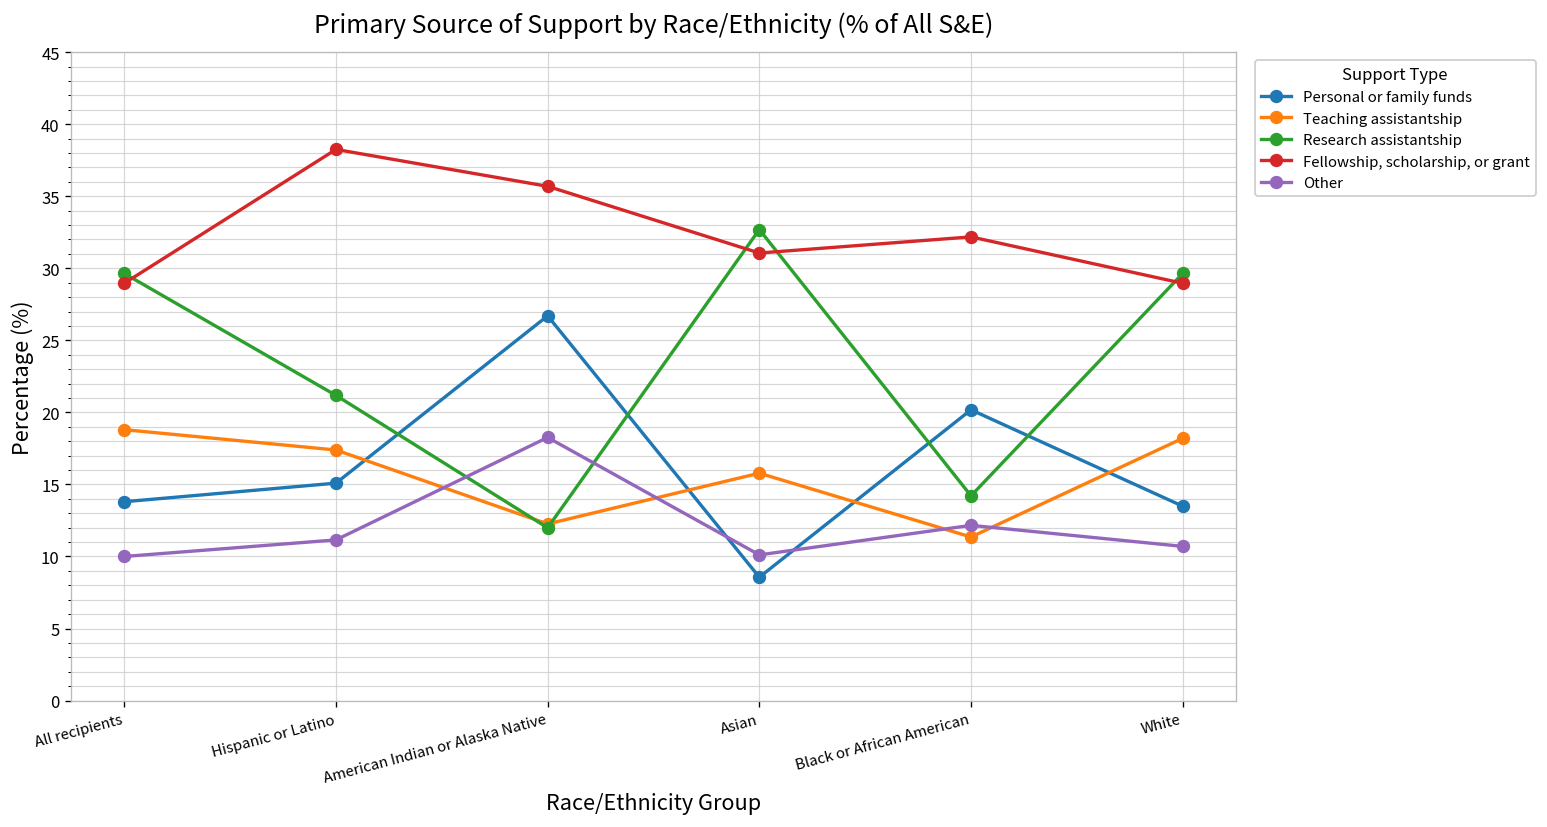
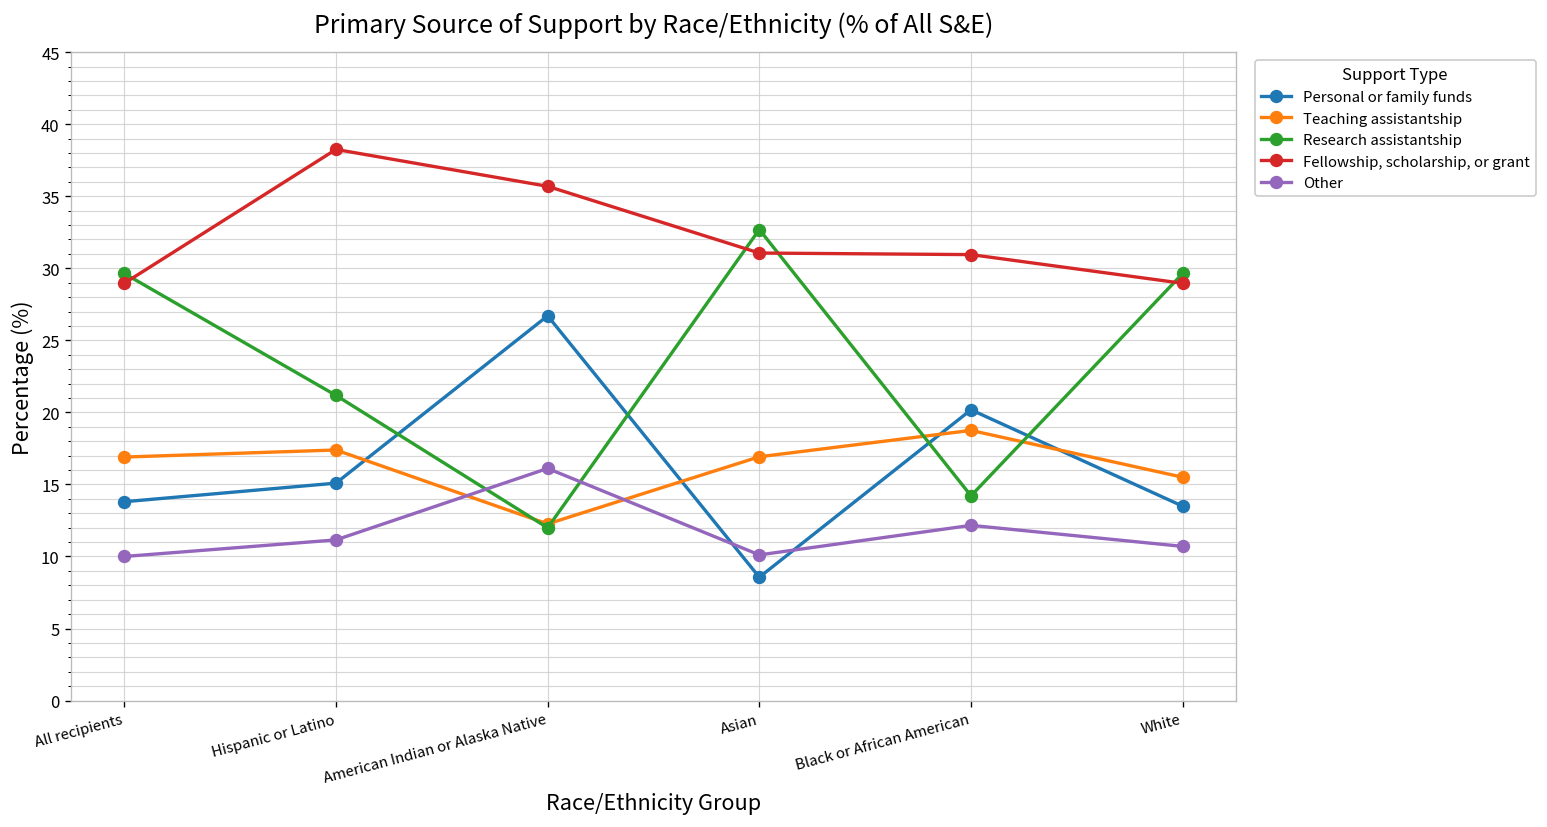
Teaching assistantship, All recipients: 18.8 -> 16.9
Other, American Indian or Alaska Native: 18.3 -> 16.1
Teaching assistantship, Asian: 15.8 -> 16.9
Teaching assistantship, Black or African American: 11.4 -> 18.8
Fellowship, scholarship, or grant, Black or African American: 32.2 -> 31.0
Teaching assistantship, White: 18.2 -> 15.5
